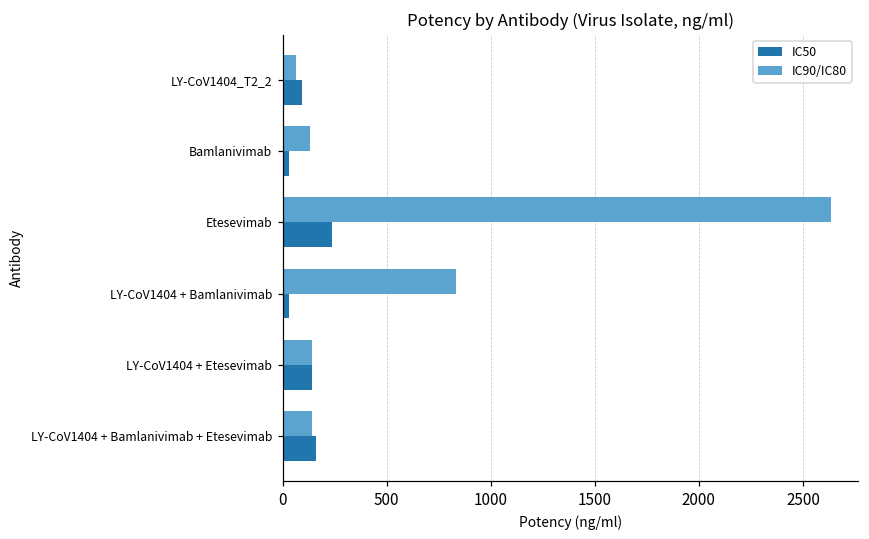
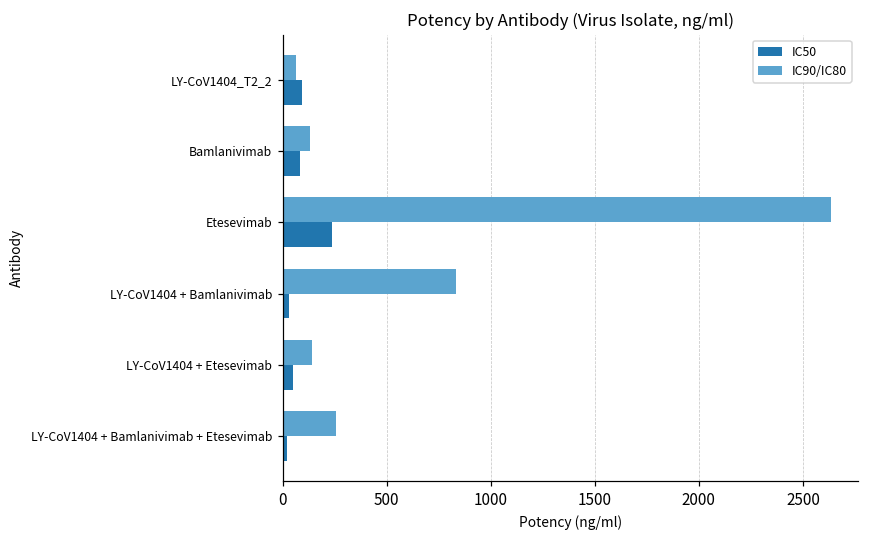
IC50, Bamlanivimab: 30 -> 80
IC50, LY-CoV1404 + Etesevimab: 140 -> 50
IC90/IC80, LY-CoV1404 + Bamlanivimab + Etesevimab: 140 -> 260
IC50, LY-CoV1404 + Bamlanivimab + Etesevimab: 160 -> 20
